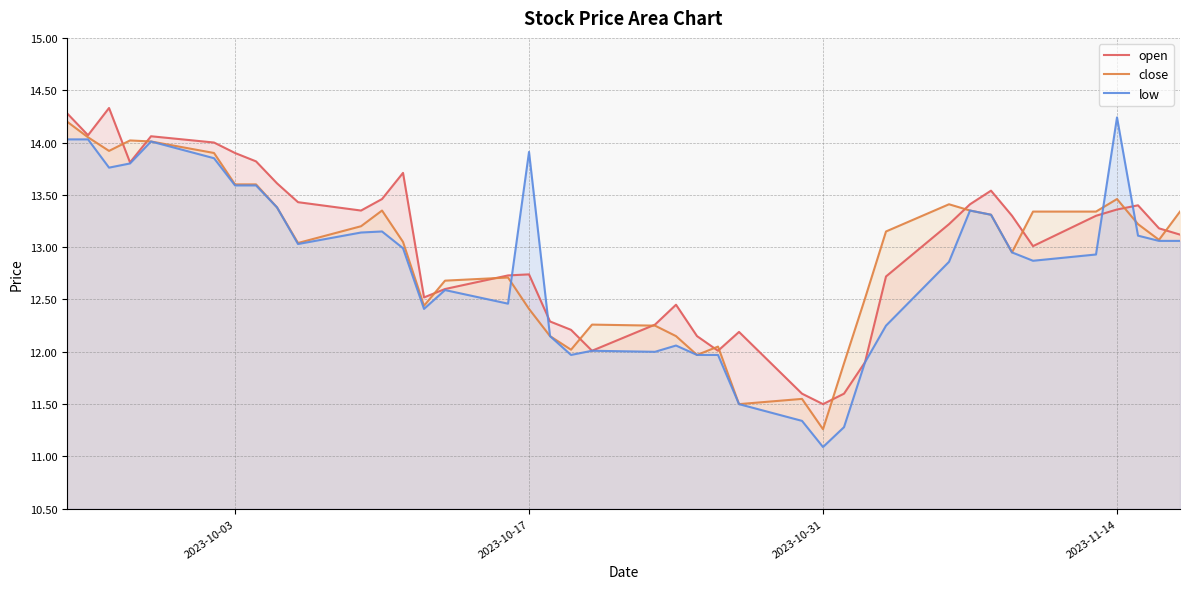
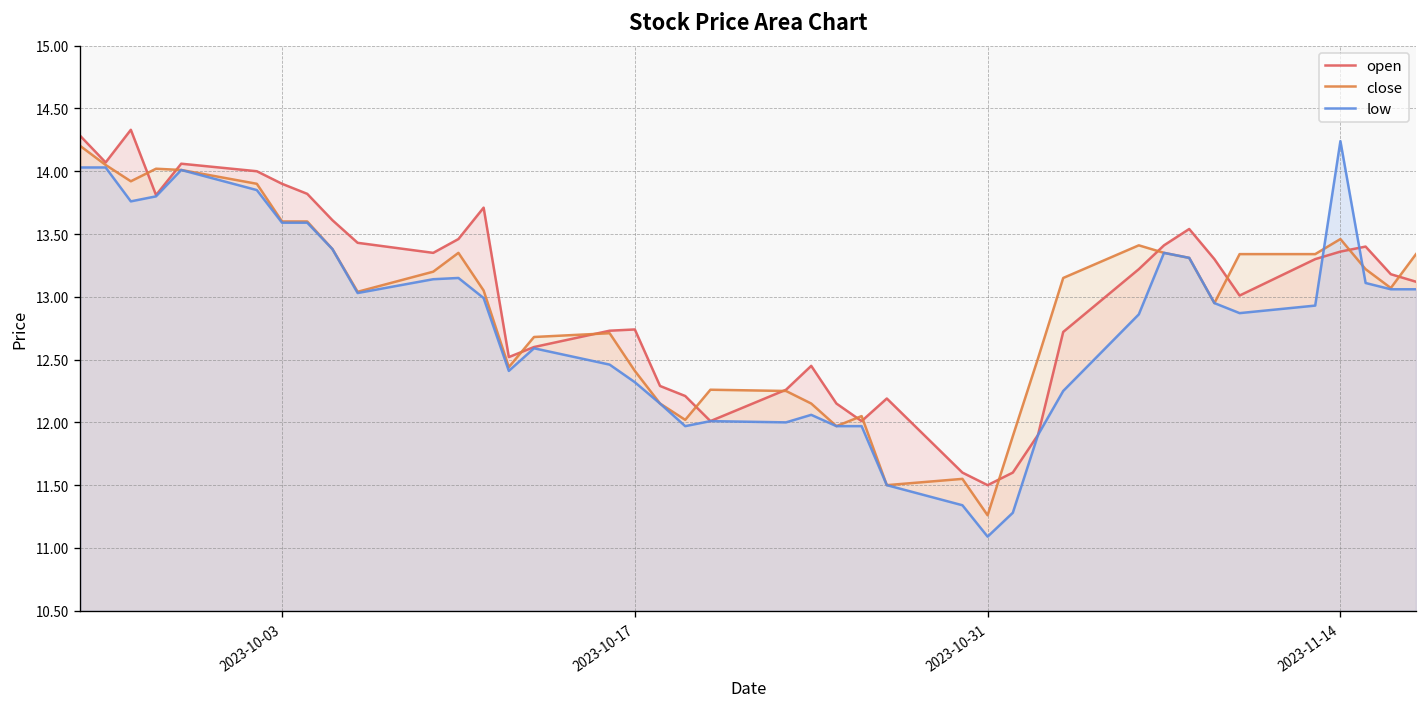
low, 2023-10-17: 13.91 -> 12.32
